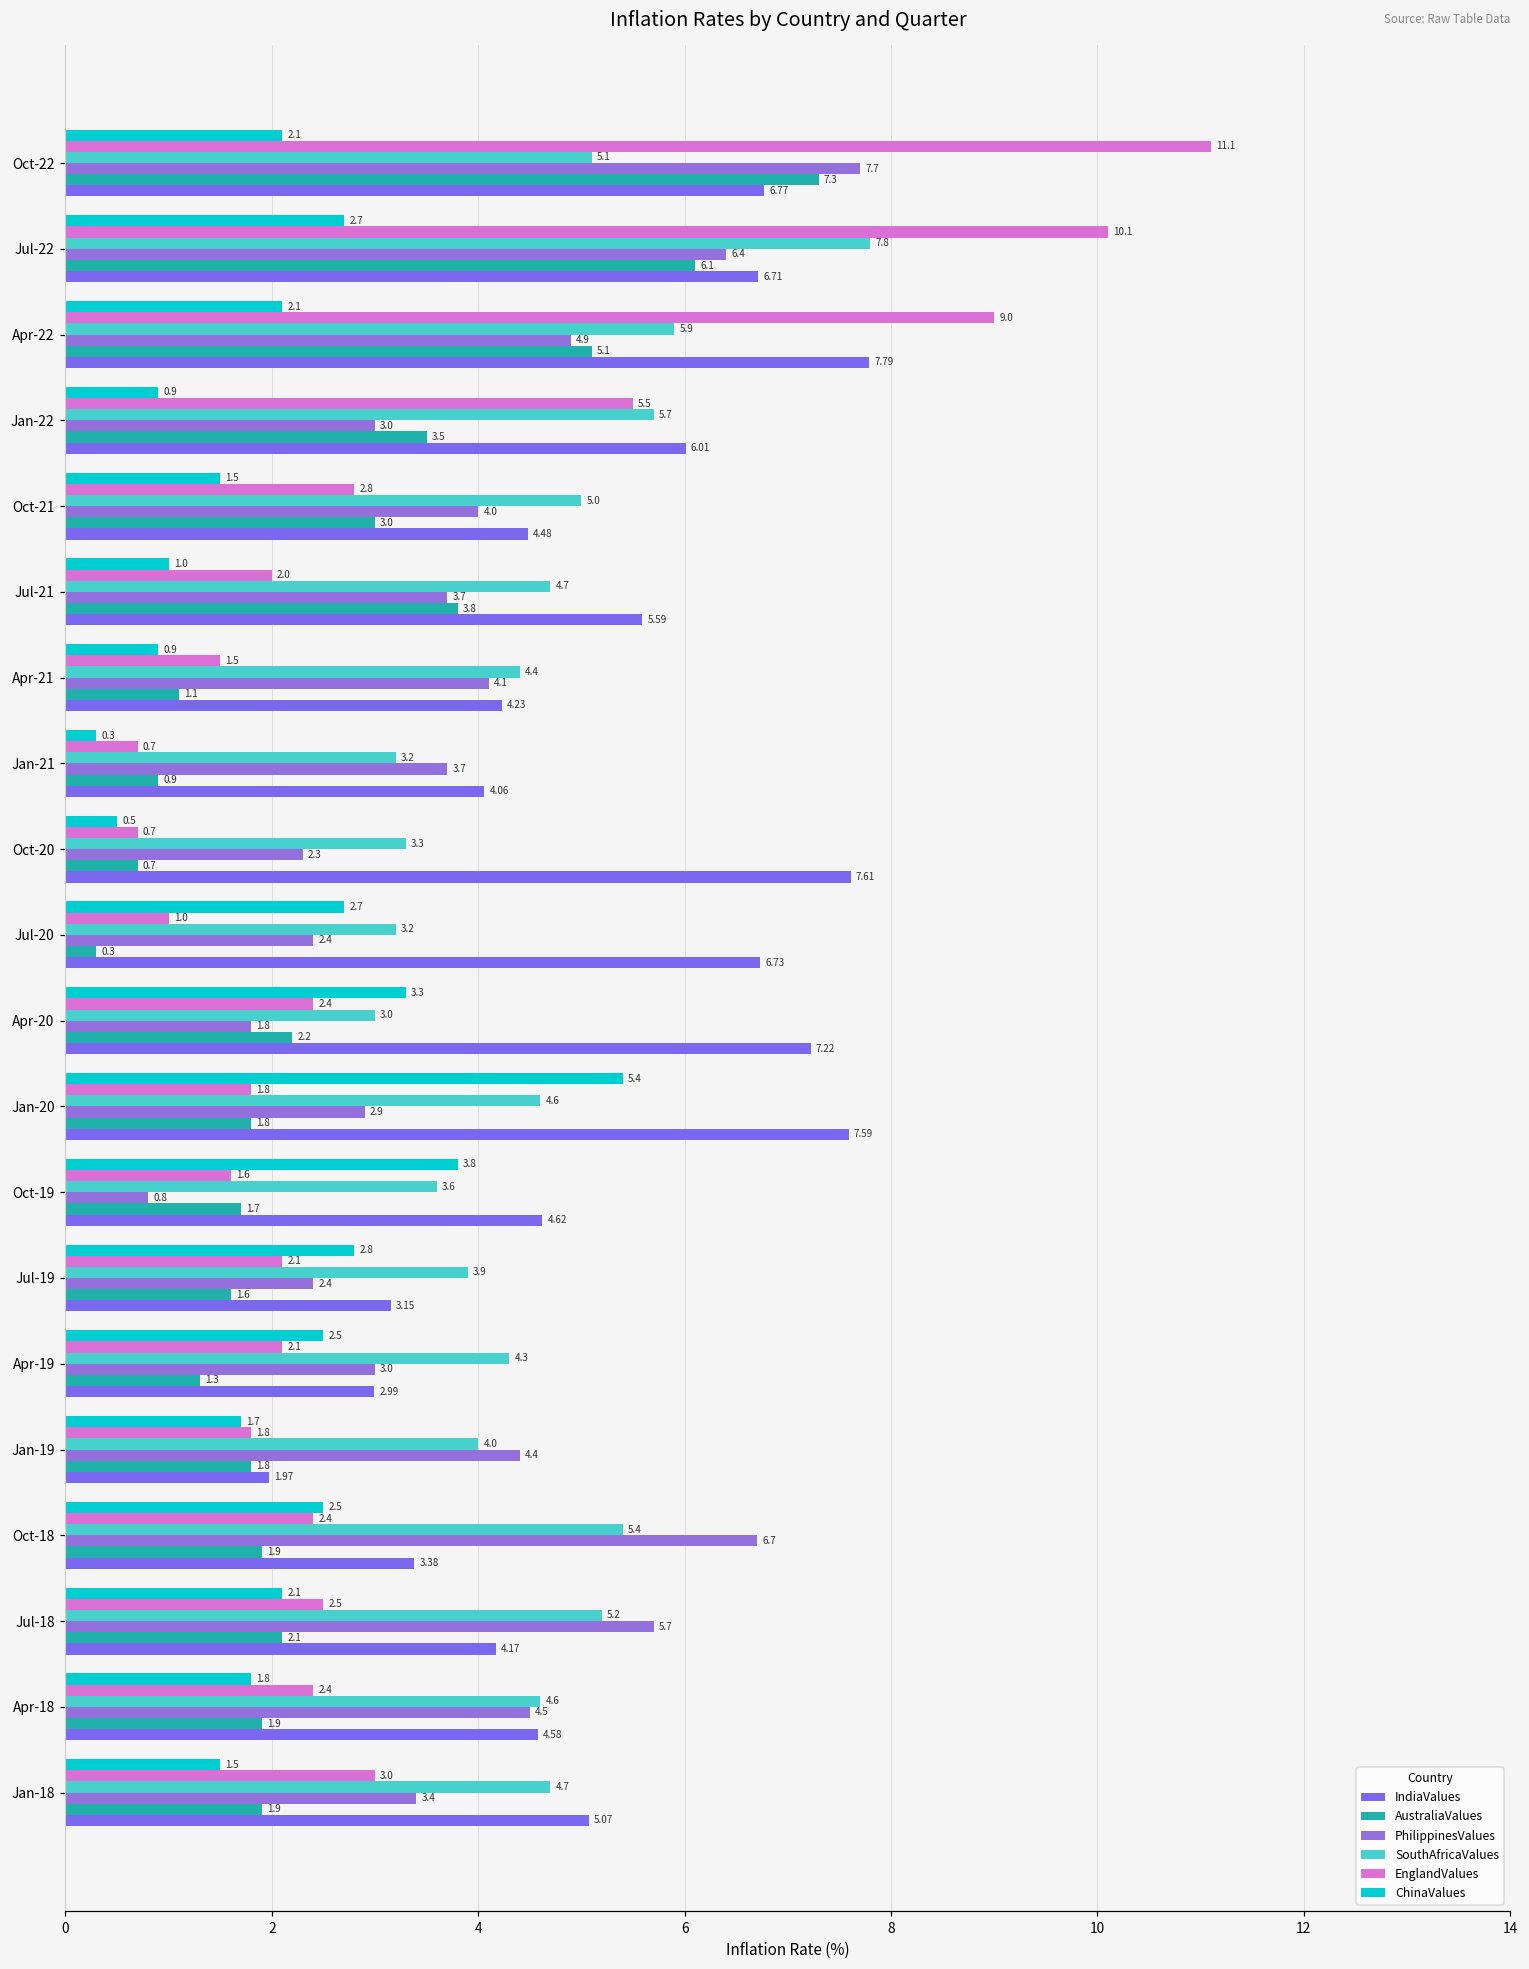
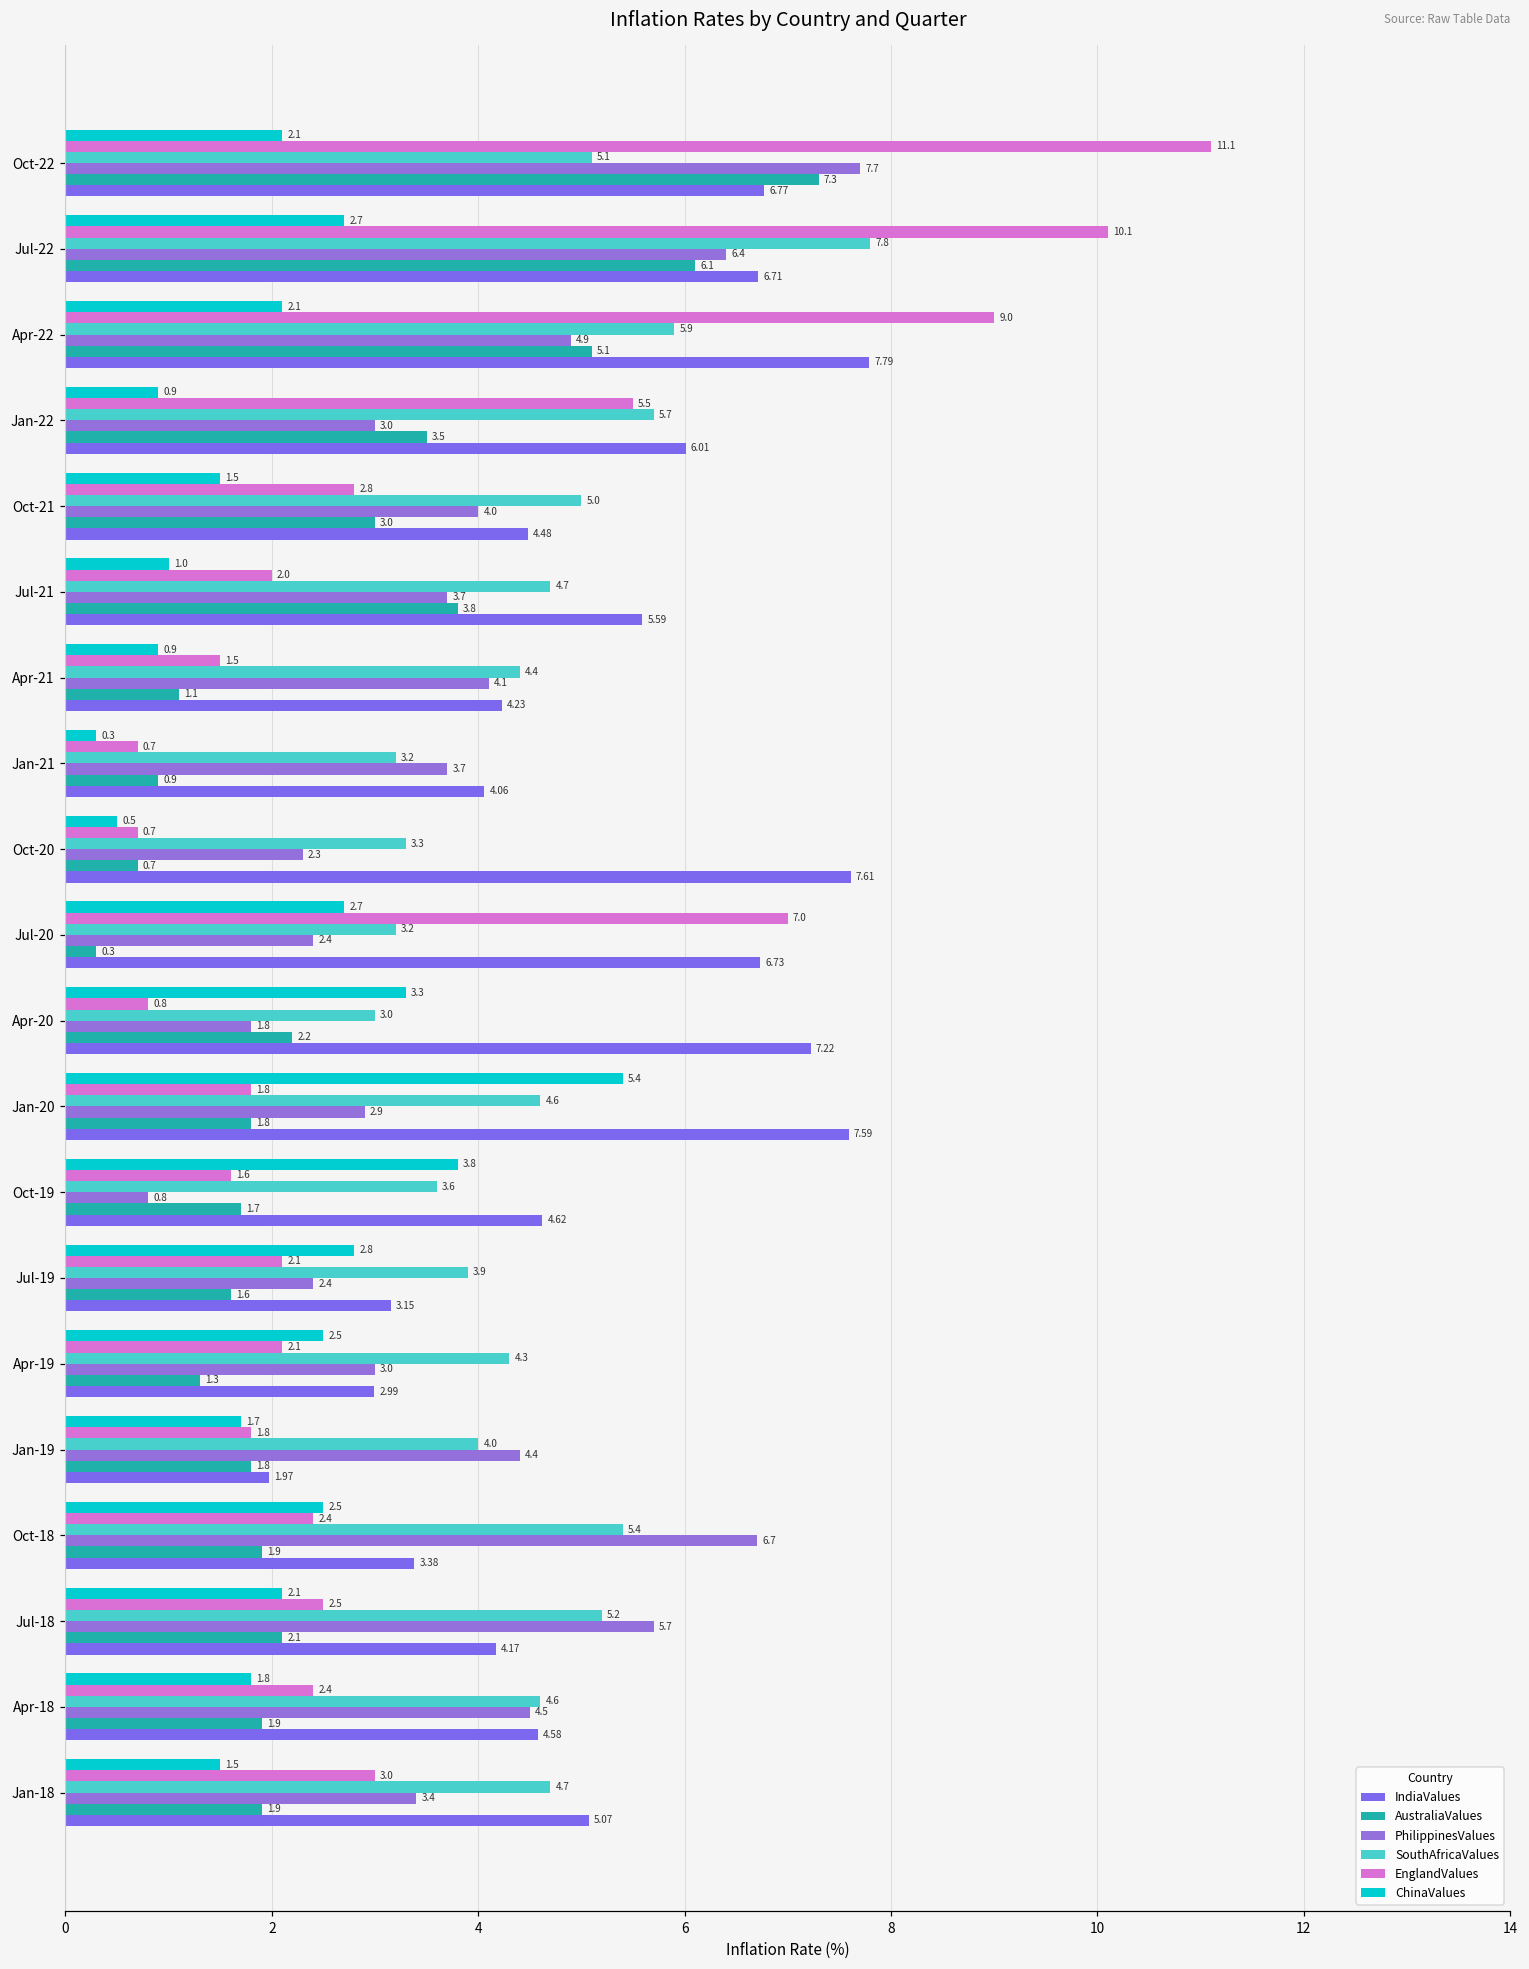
EnglandValues, Jul-20: 1.0 -> 7.0
EnglandValues, Apr-20: 2.4 -> 0.8
